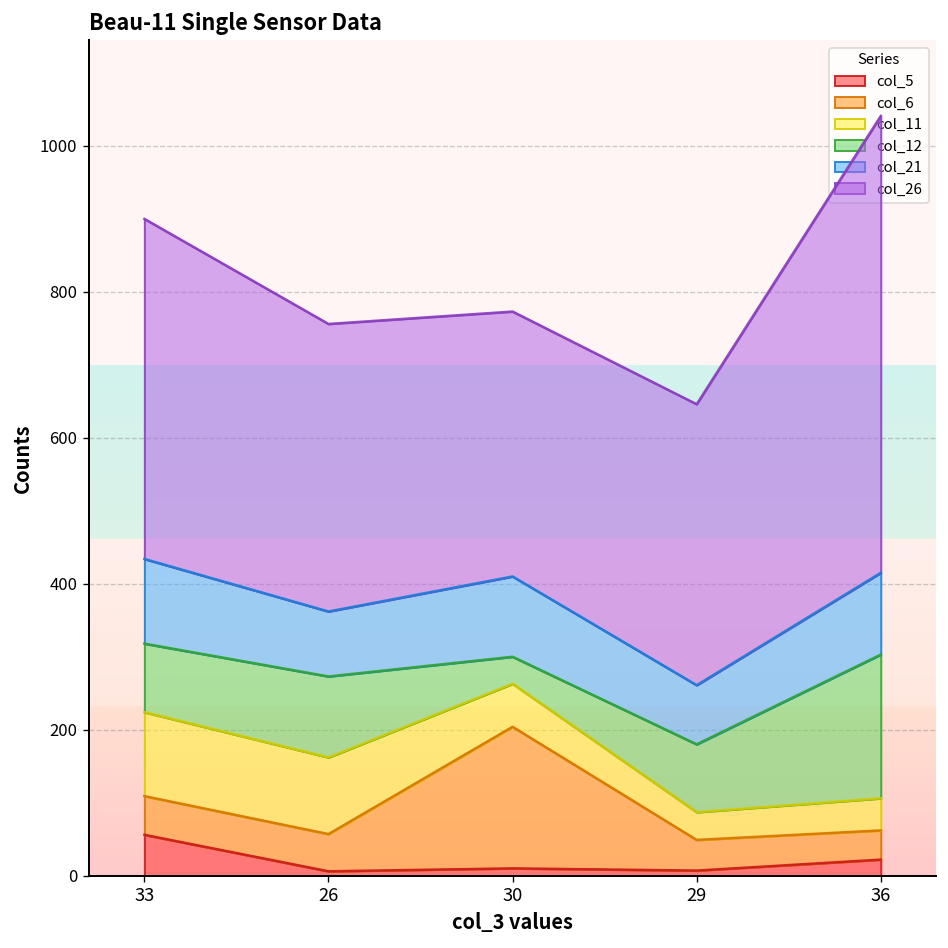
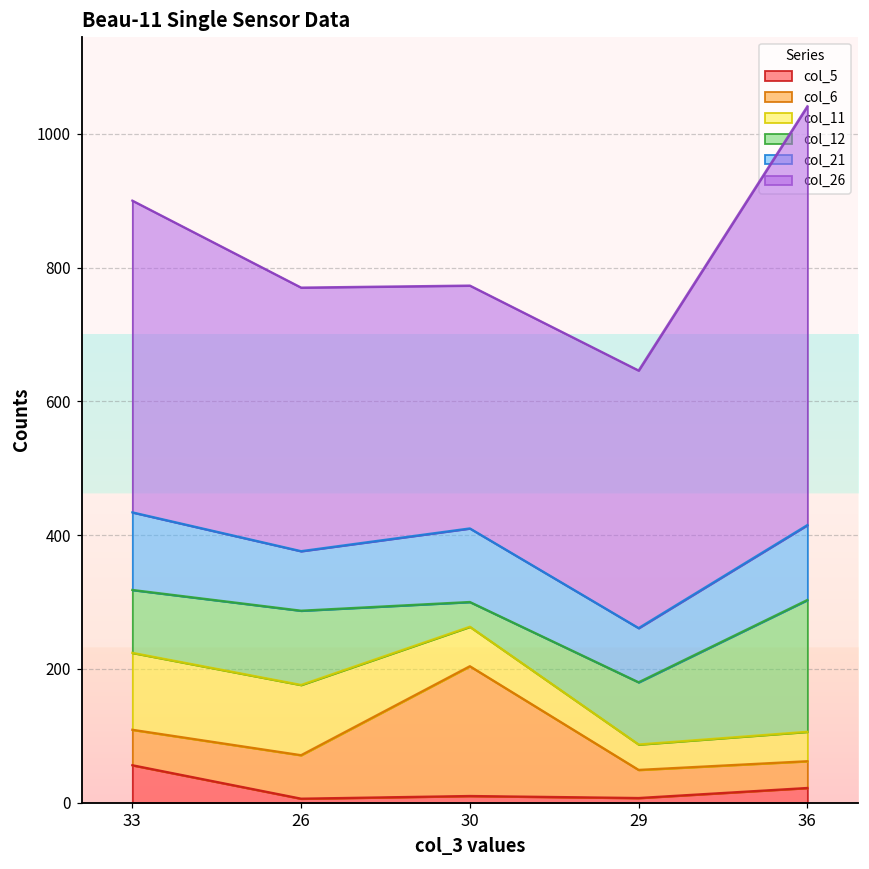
col_6, 26: 50 -> 70
